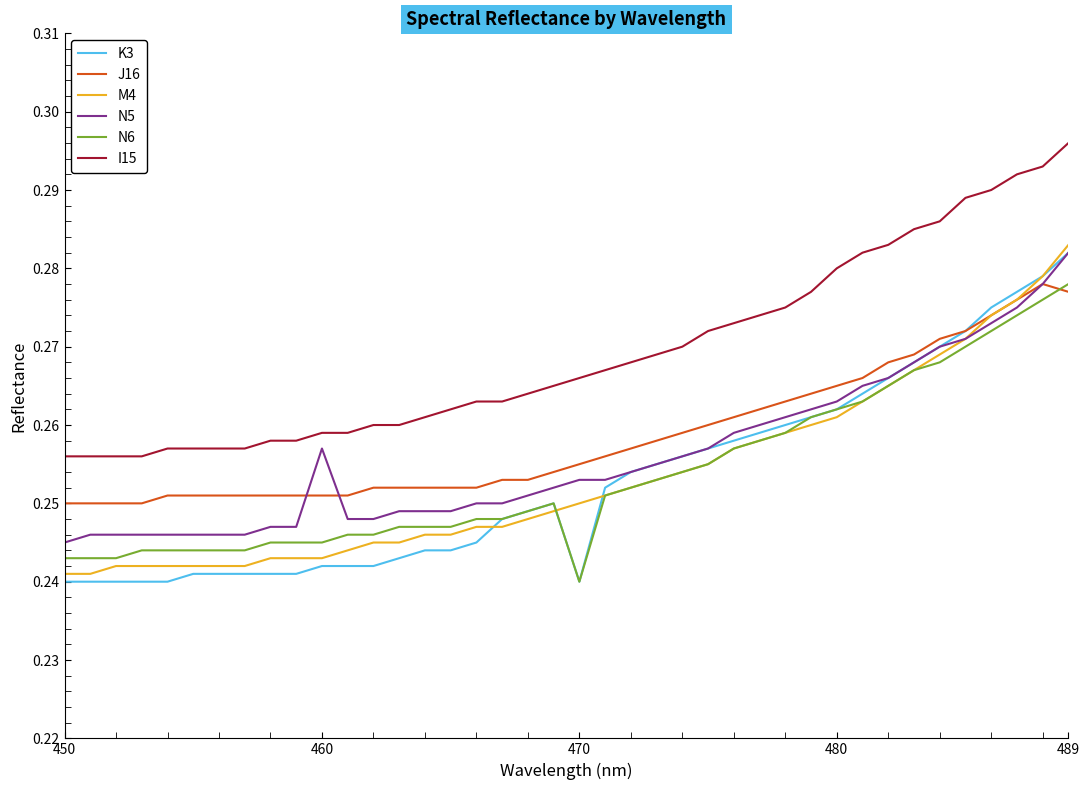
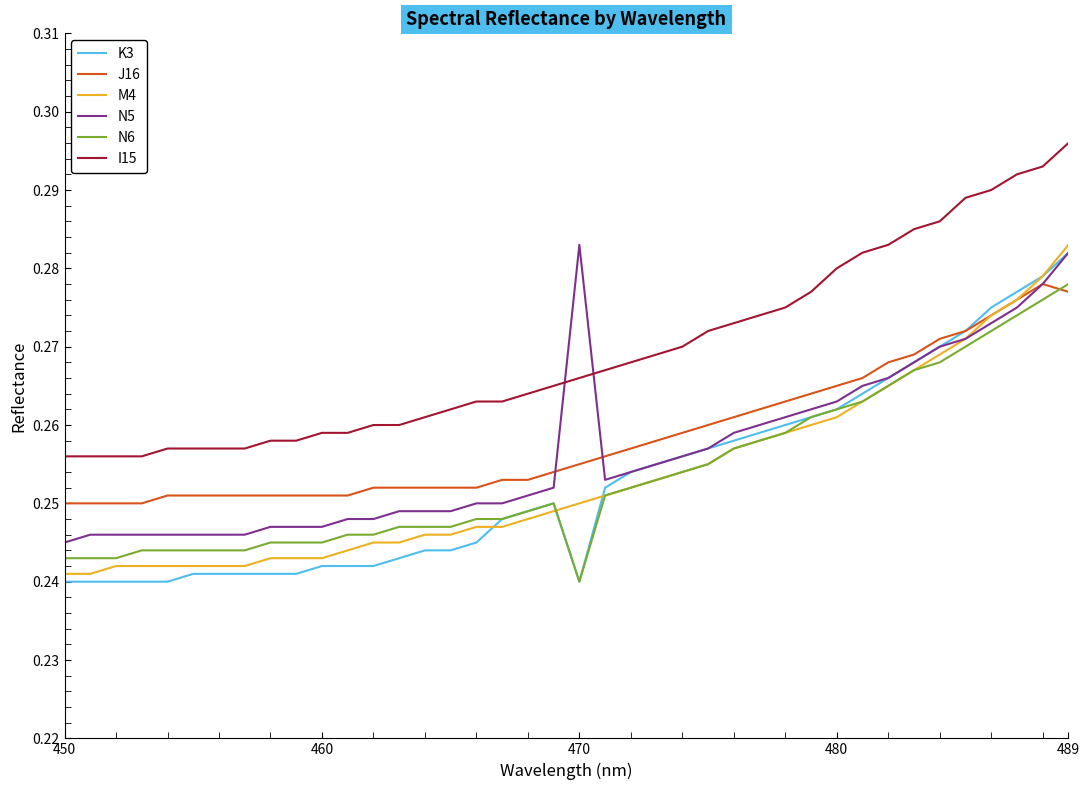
N5, 460: 0.257 -> 0.247
N5, 470: 0.253 -> 0.283
